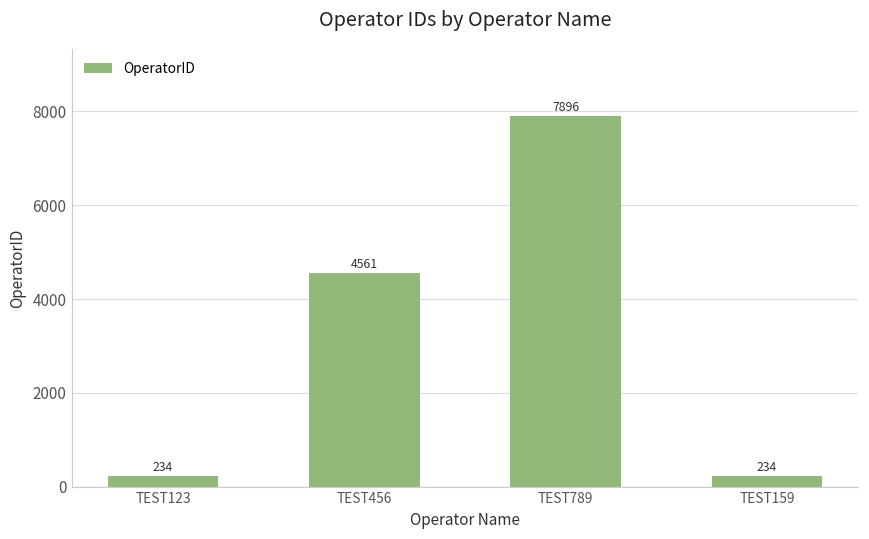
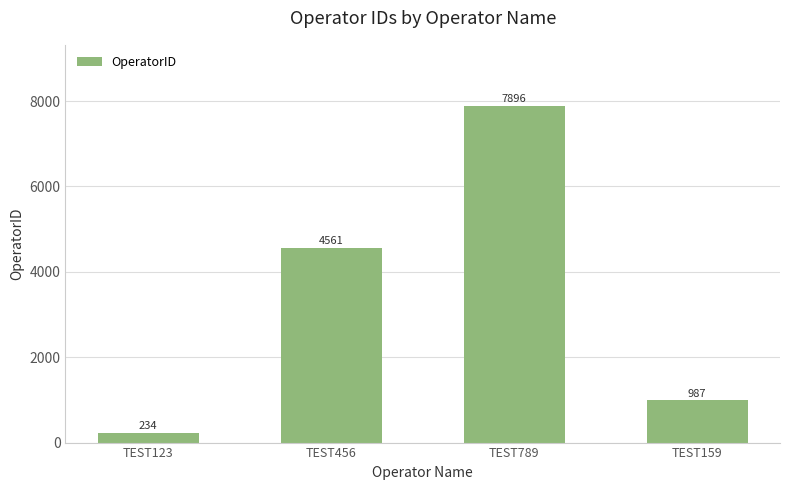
TEST159: 234 -> 987
